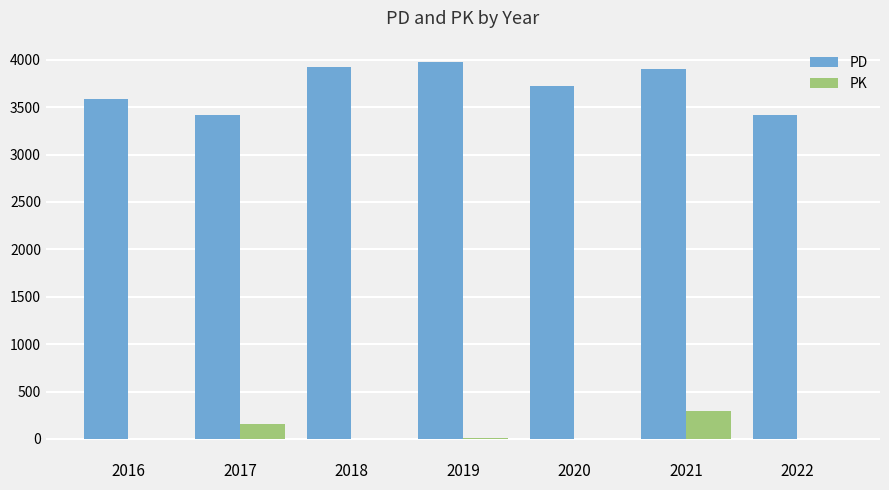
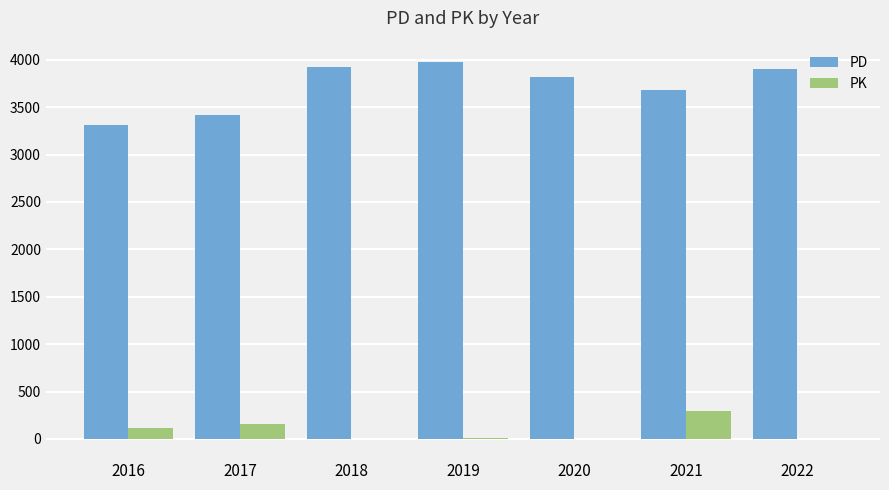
PD, 2016: 3600 -> 3300
PK, 2016: 0 -> 100
PD, 2020: 3700 -> 3800
PD, 2021: 3900 -> 3700
PD, 2022: 3400 -> 3900
